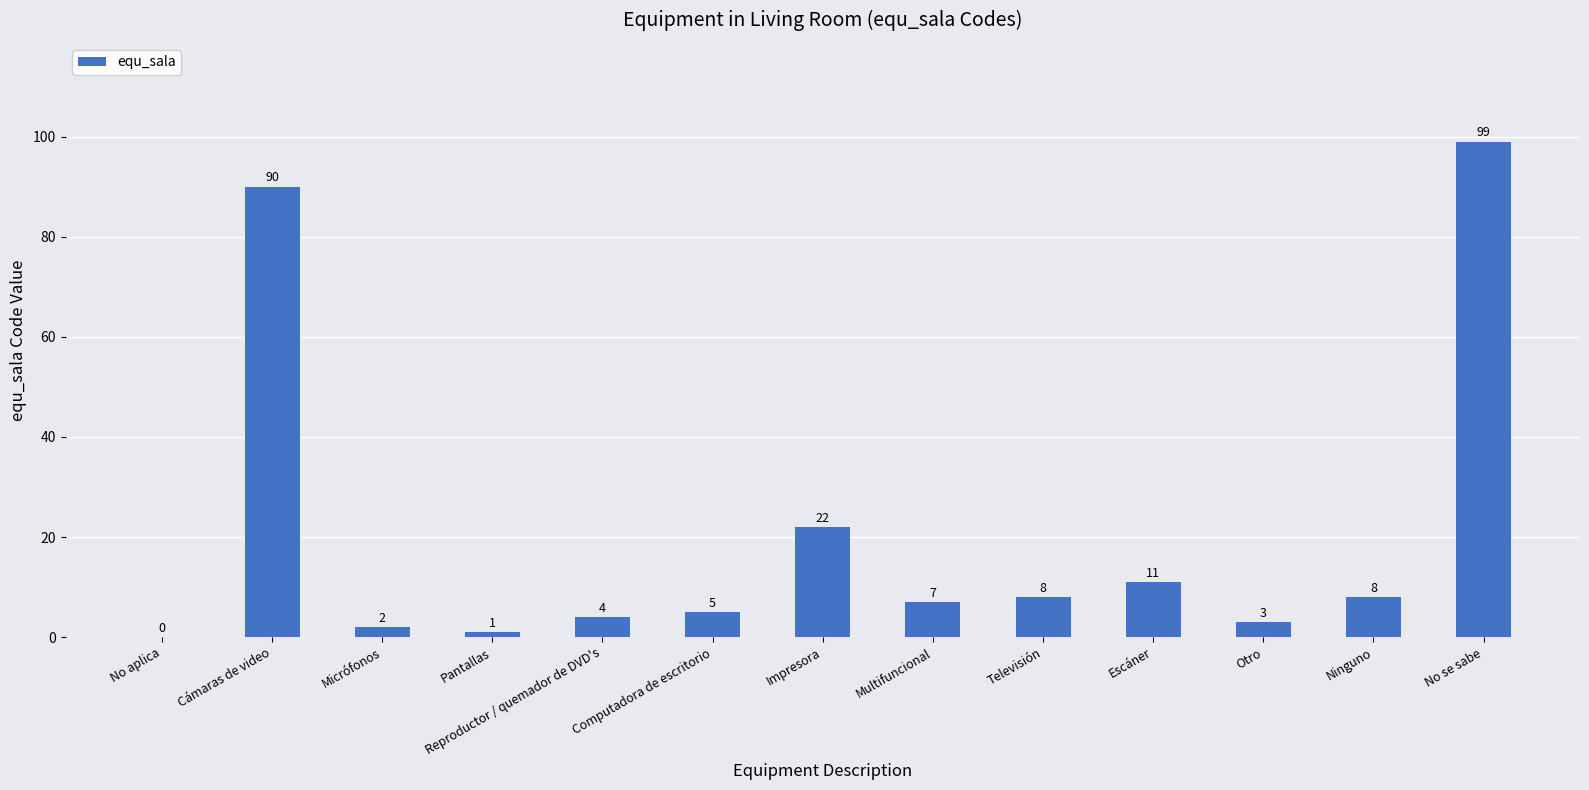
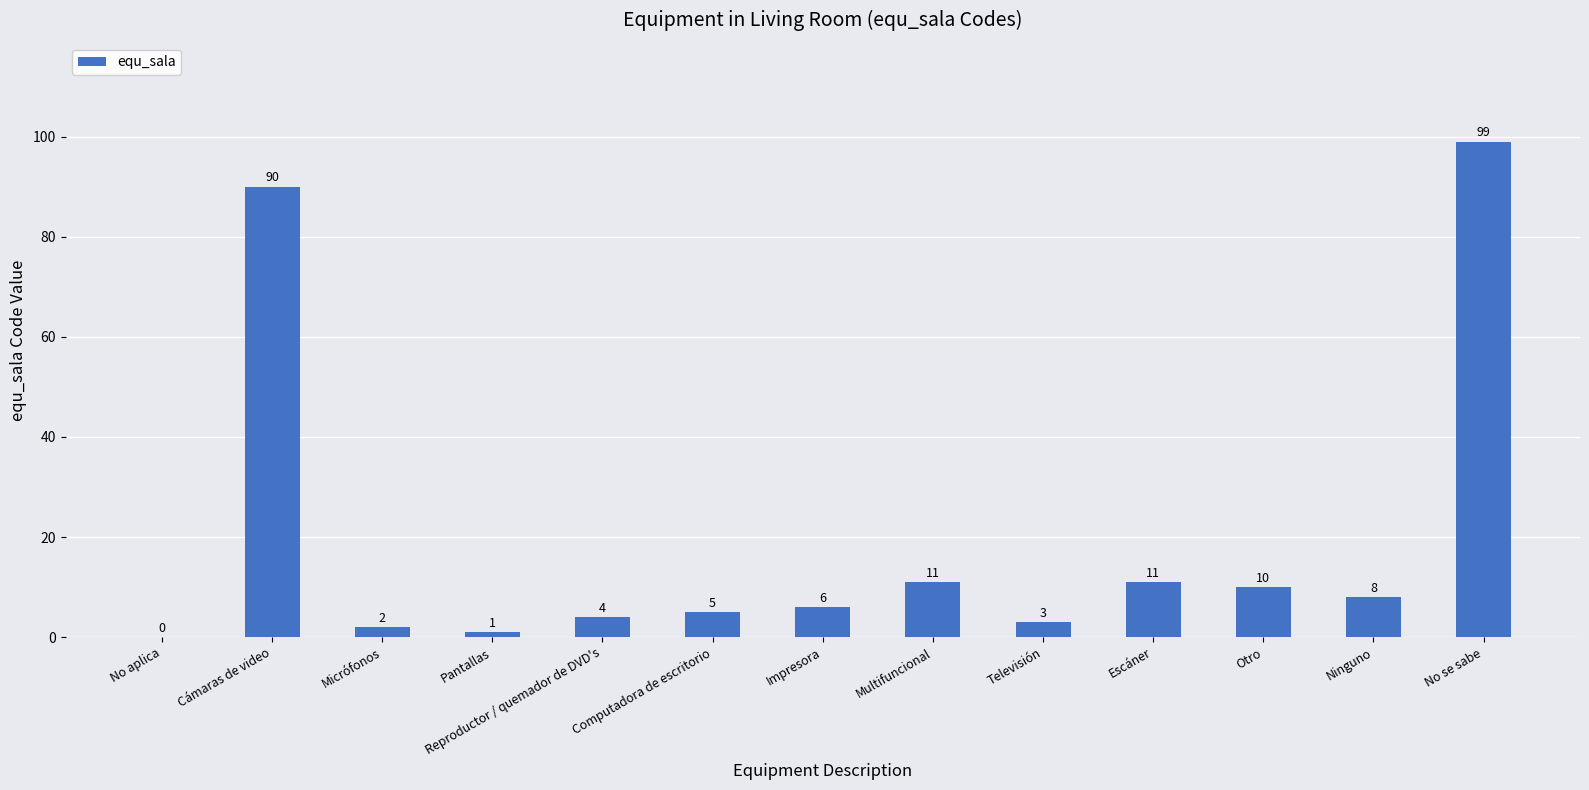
Impresora: 22 -> 6
Multifuncional: 7 -> 11
Televisión: 8 -> 3
Otro: 3 -> 10
